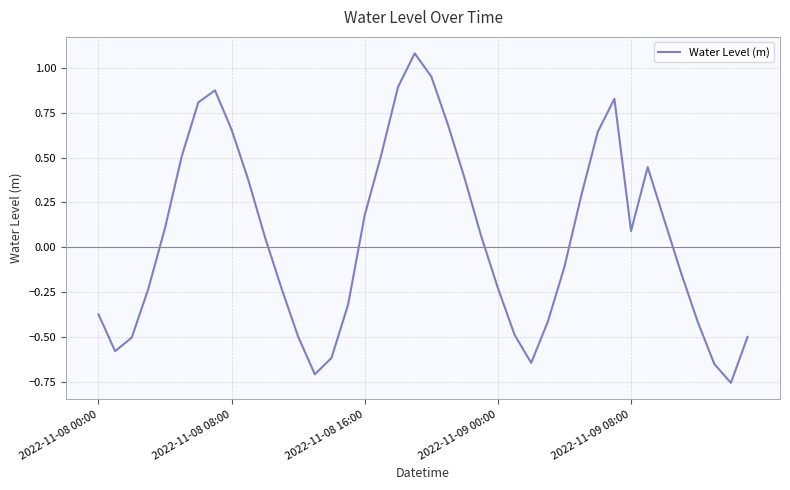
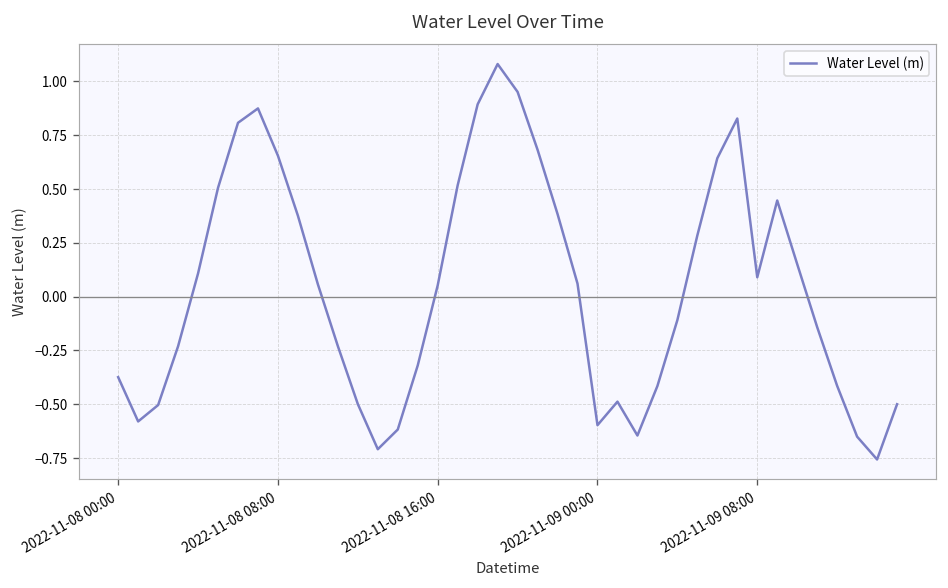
2022-11-08 16:00: 0.18 -> 0.05
2022-11-09 00:00: -0.23 -> -0.60
